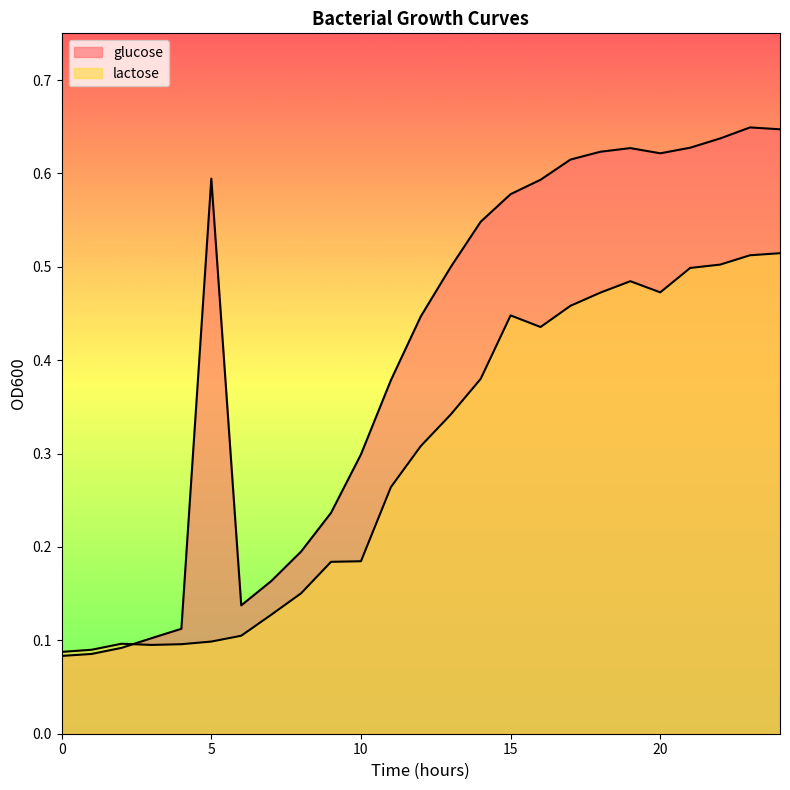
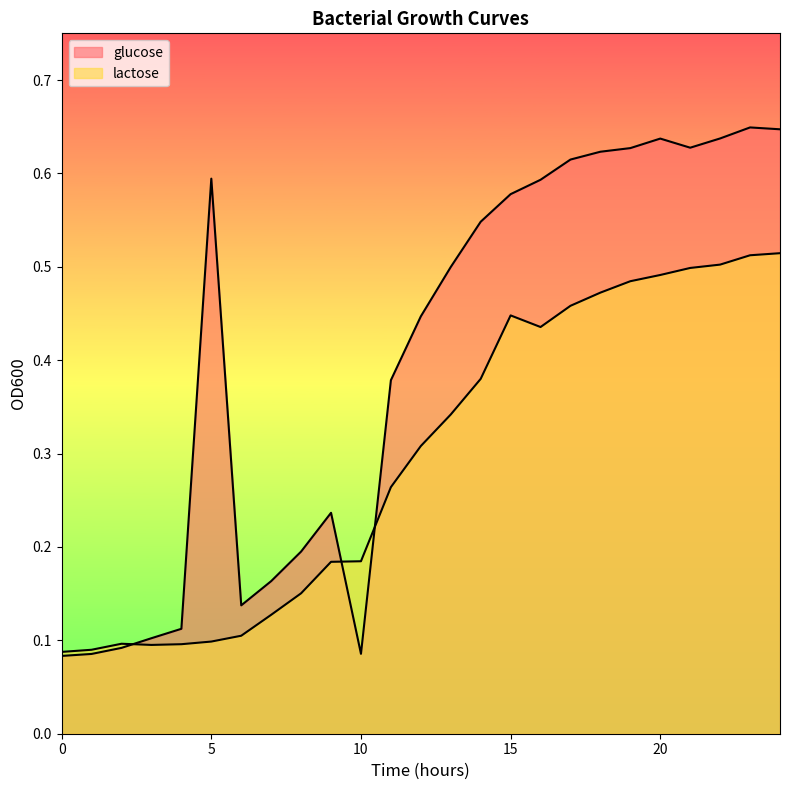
glucose, 10: 0.30 -> 0.09
glucose, 20: 0.62 -> 0.64
lactose, 20: 0.47 -> 0.49
